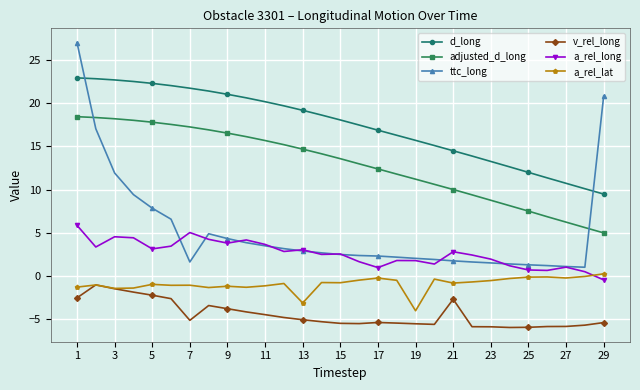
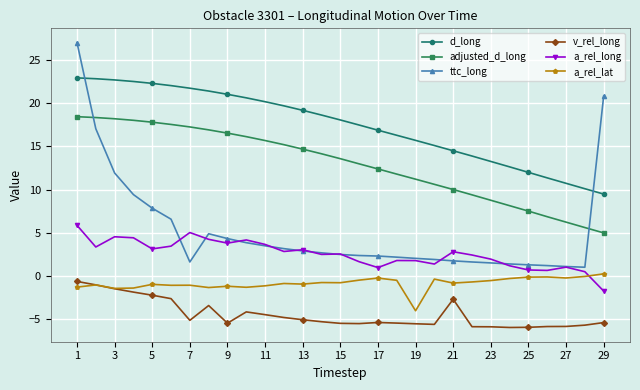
v_rel_long, 1: -3 -> -1
v_rel_long, 9: -4 -> -6
a_rel_lat, 13: -3 -> -1
a_rel_long, 29: -1 -> -2
